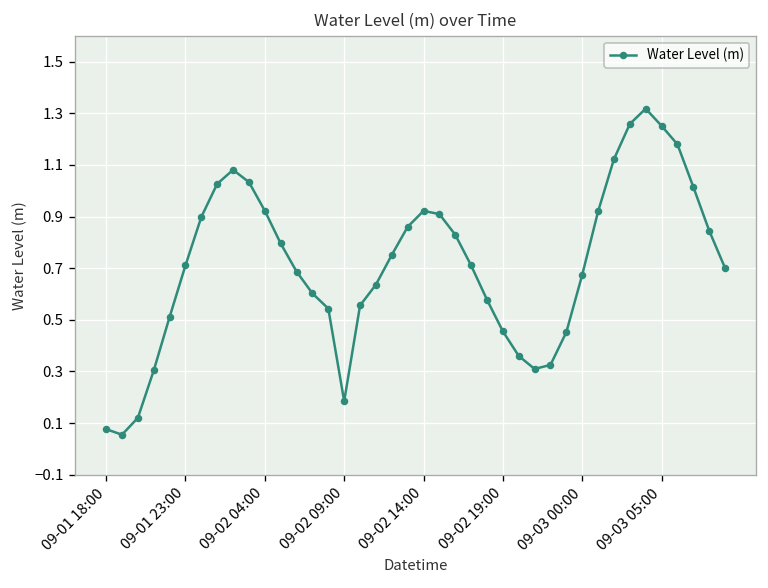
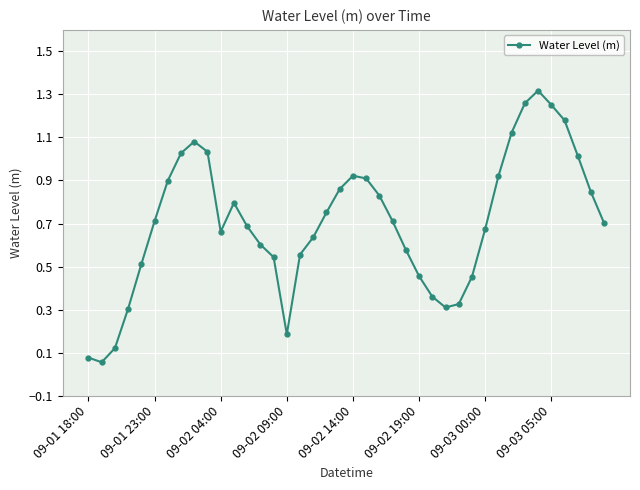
09-02 04:00: 0.92 -> 0.66
